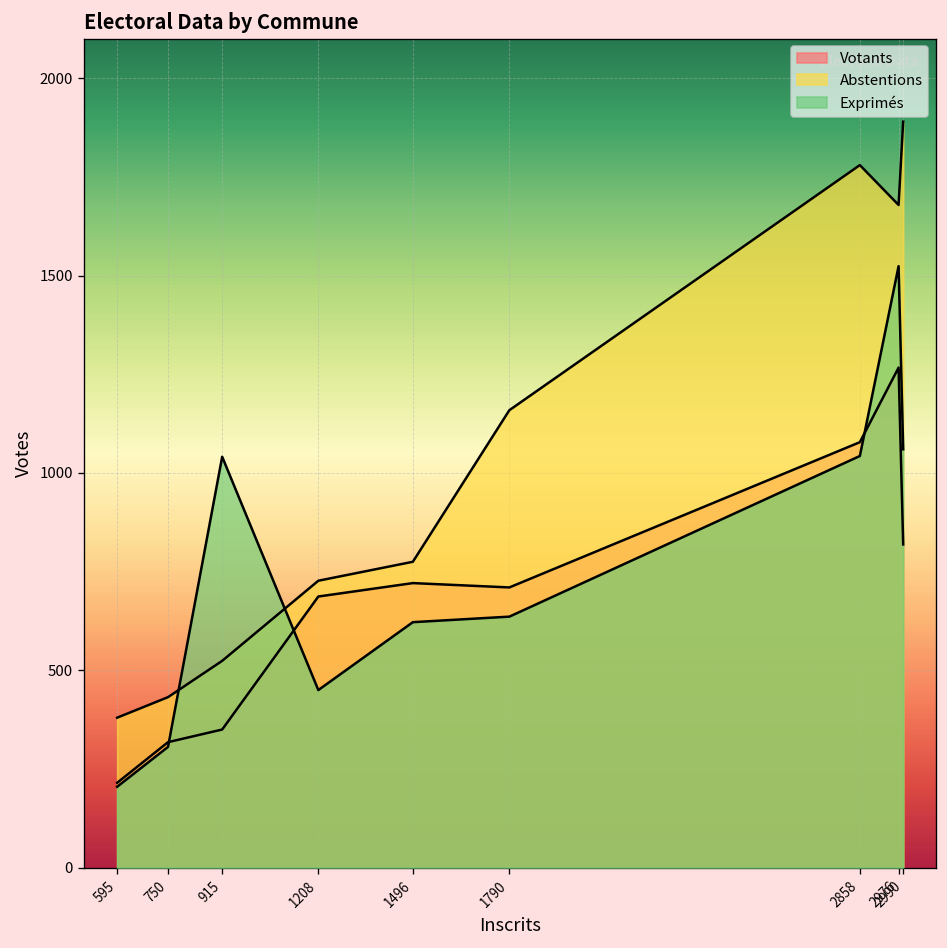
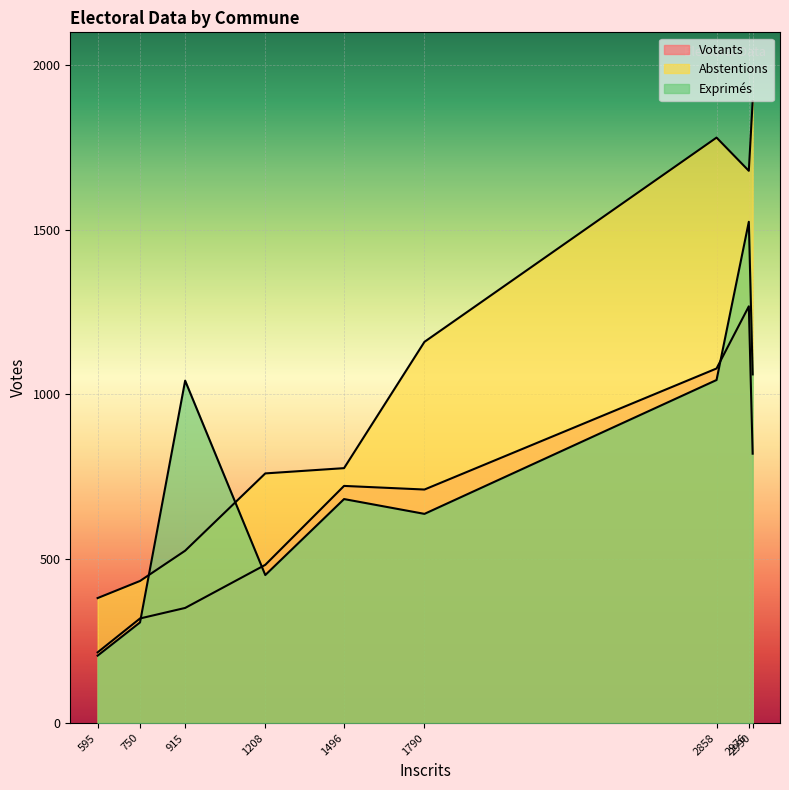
Votants, 1208: 690 -> 480
Abstentions, 1208: 730 -> 760
Exprimés, 1496: 620 -> 680
